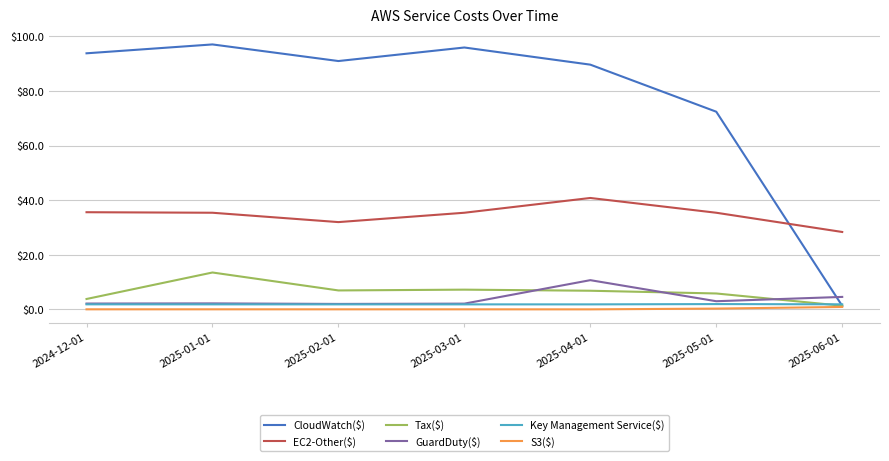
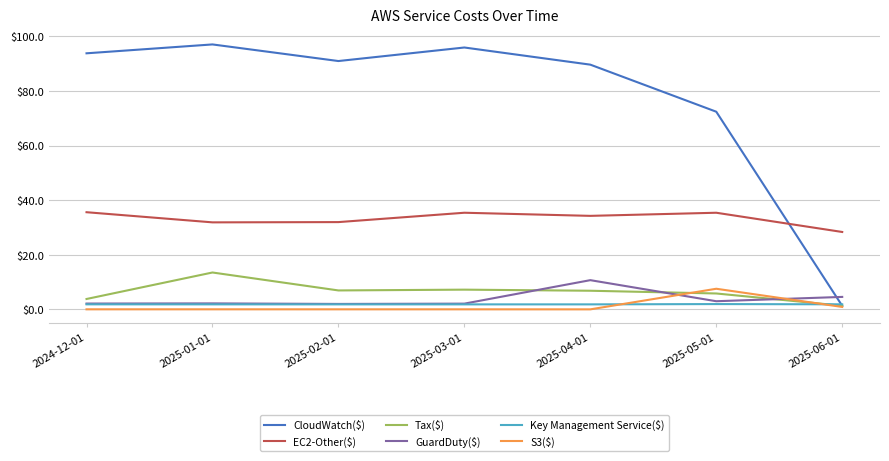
EC2-Other($), 2025-01-01: $35 -> $32
EC2-Other($), 2025-04-01: $41 -> $34
S3($), 2025-05-01: $0 -> $8
